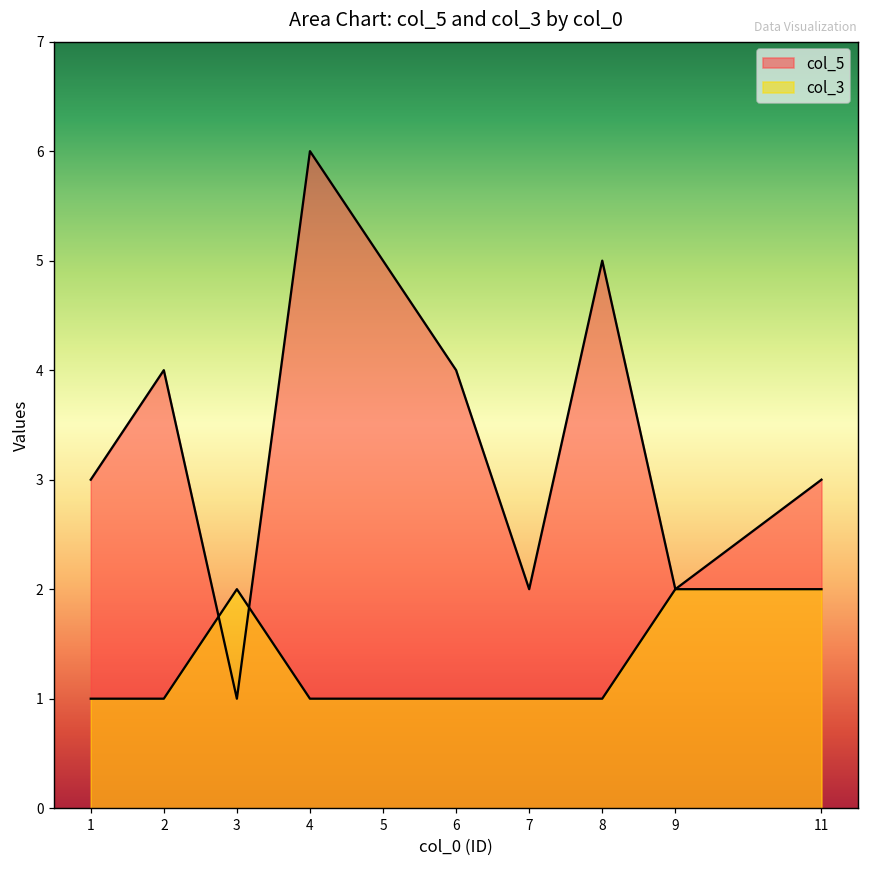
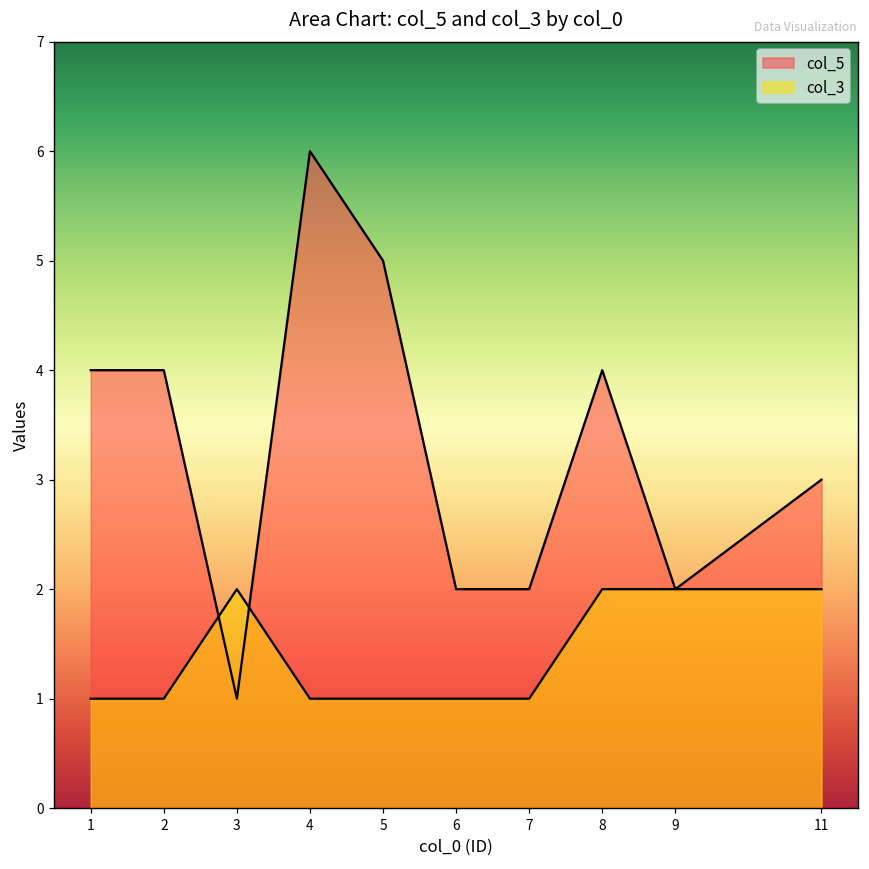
col_5, 1: 3 -> 4
col_5, 6: 4 -> 2
col_5, 8: 5 -> 4
col_3, 8: 1 -> 2
